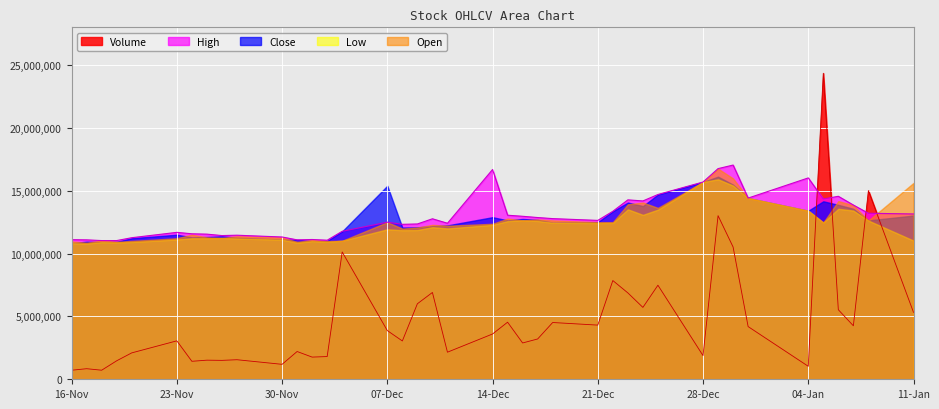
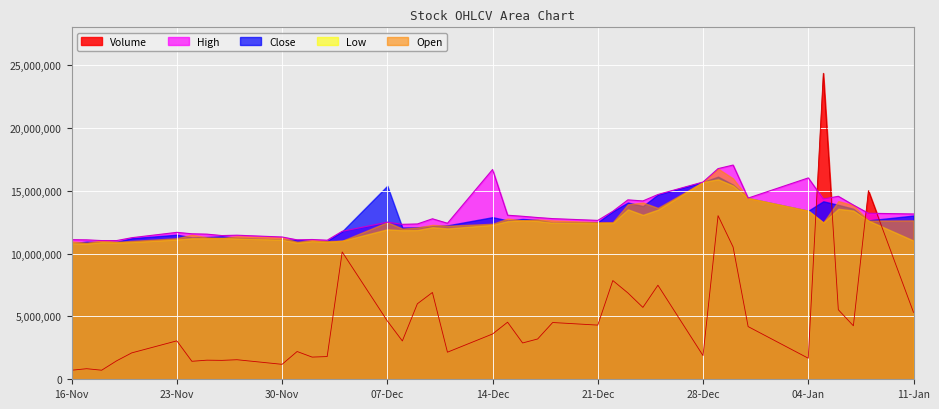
Volume, 07-Dec: 3,900,000 -> 4,600,000
Volume, 04-Jan: 1,000,000 -> 1,700,000
Open, 11-Jan: 15,600,000 -> 12,600,000
